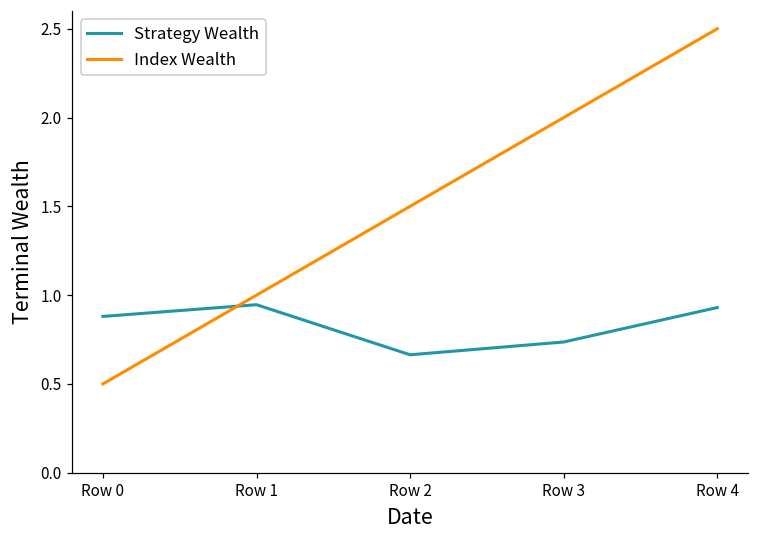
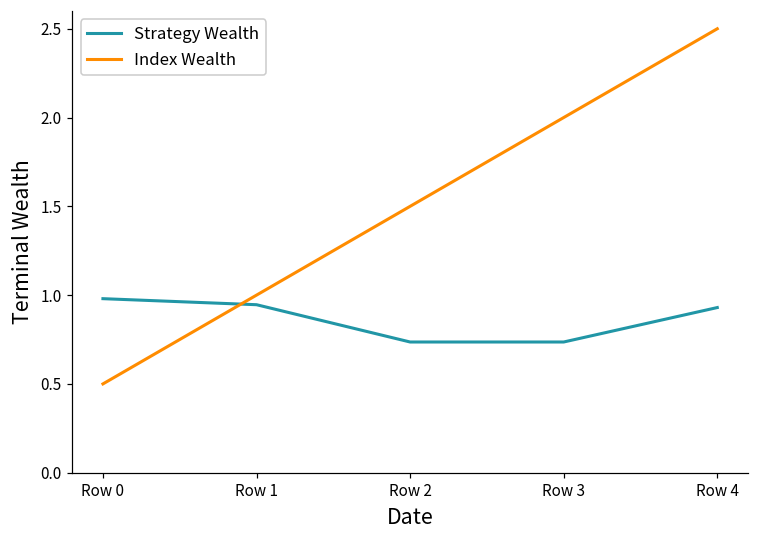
Strategy Wealth, Row 0: 0.88 -> 0.98
Strategy Wealth, Row 2: 0.66 -> 0.74
